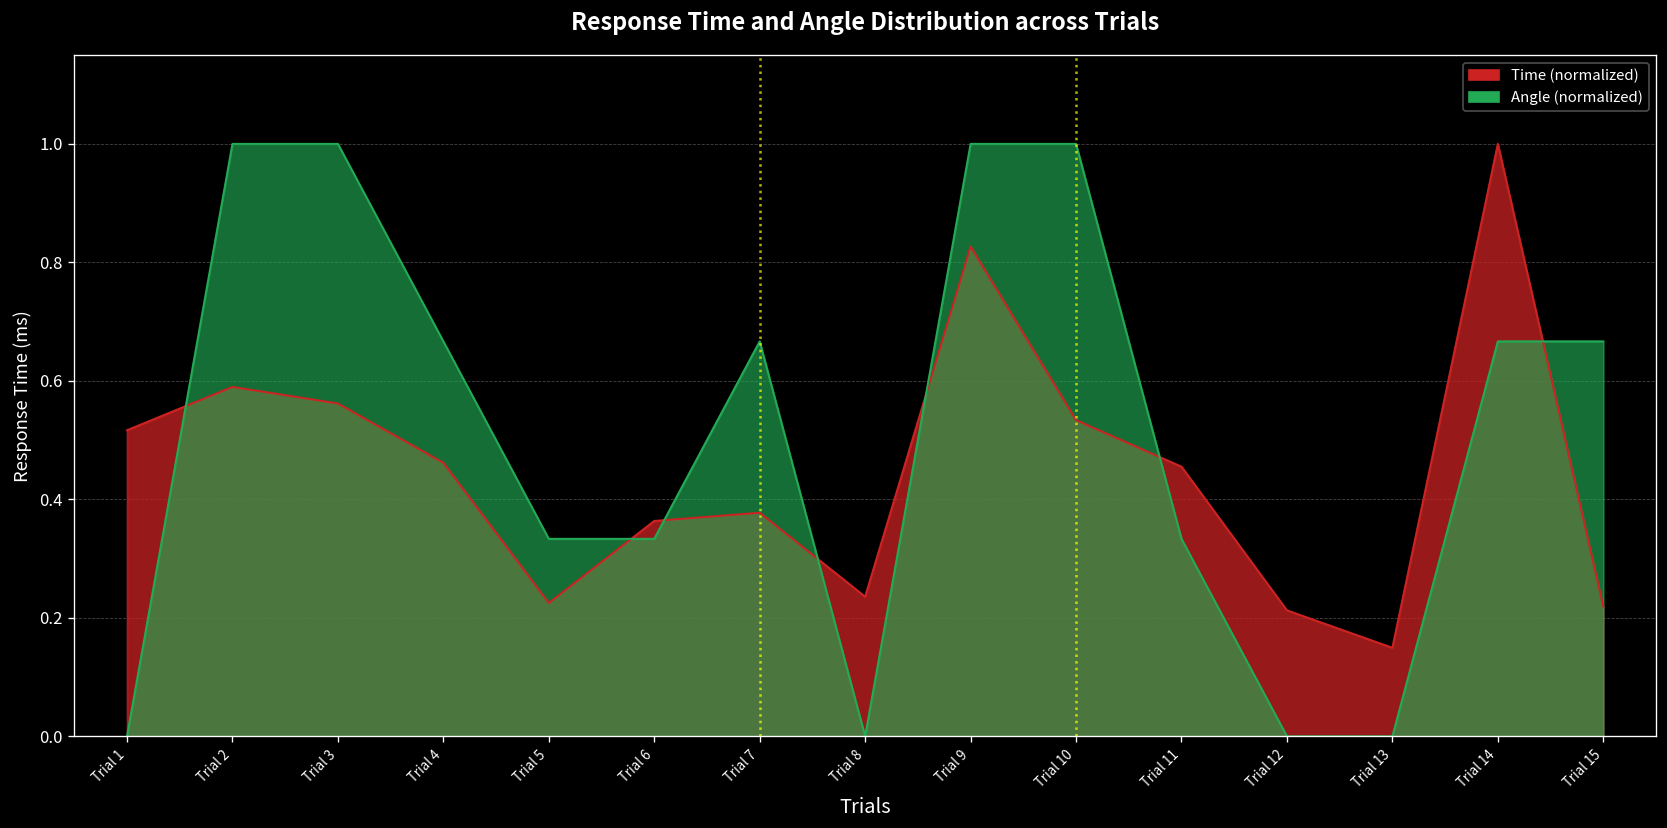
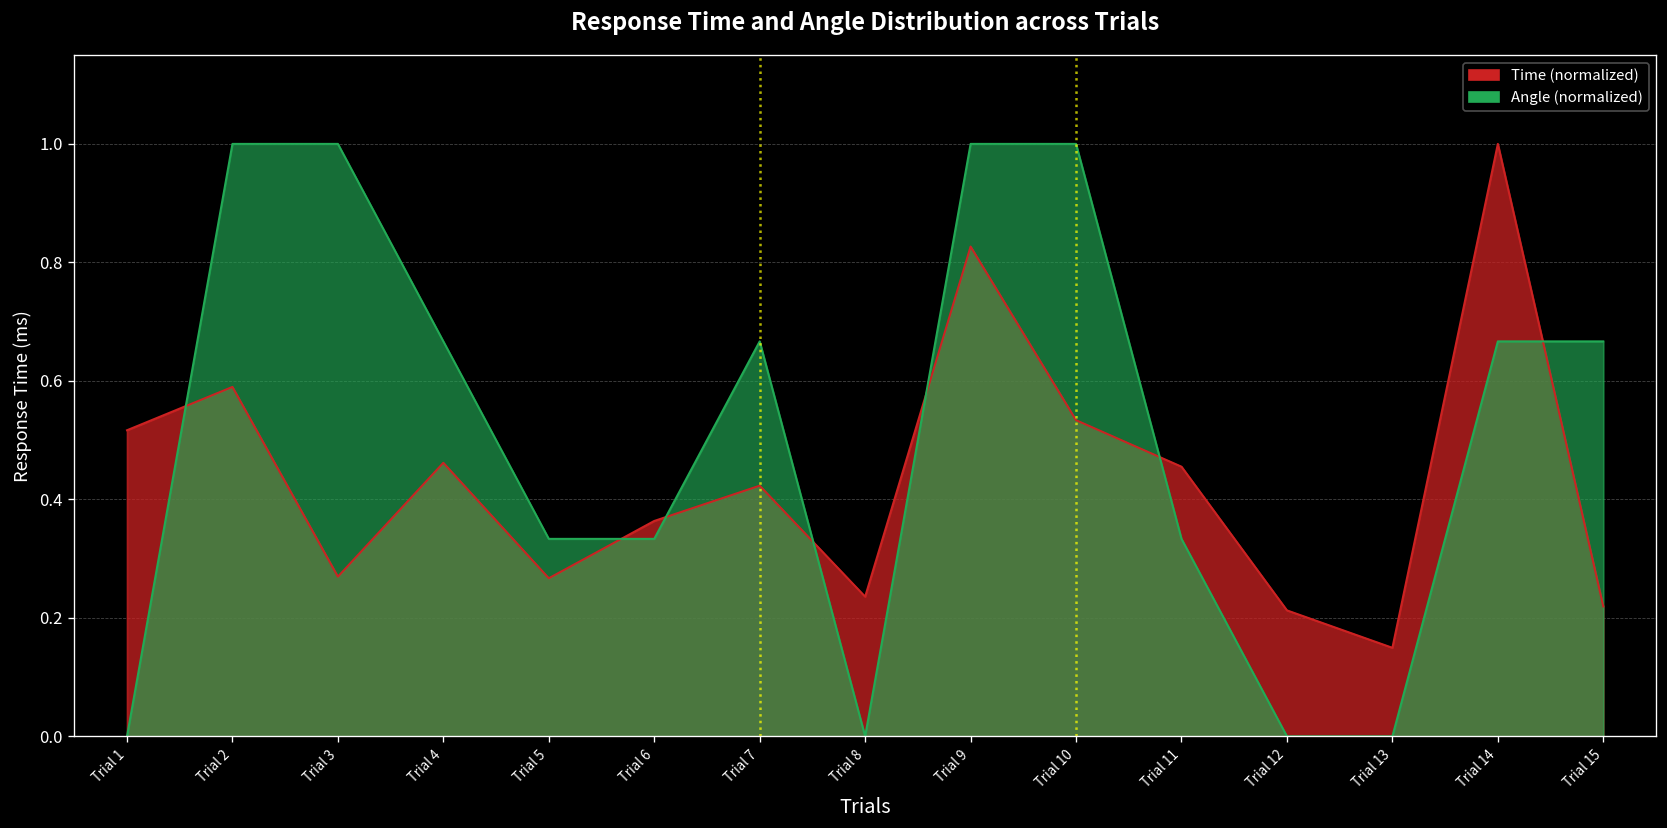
Time (normalized), Trial 3: 0.56 -> 0.27
Time (normalized), Trial 5: 0.23 -> 0.27
Time (normalized), Trial 7: 0.38 -> 0.42
